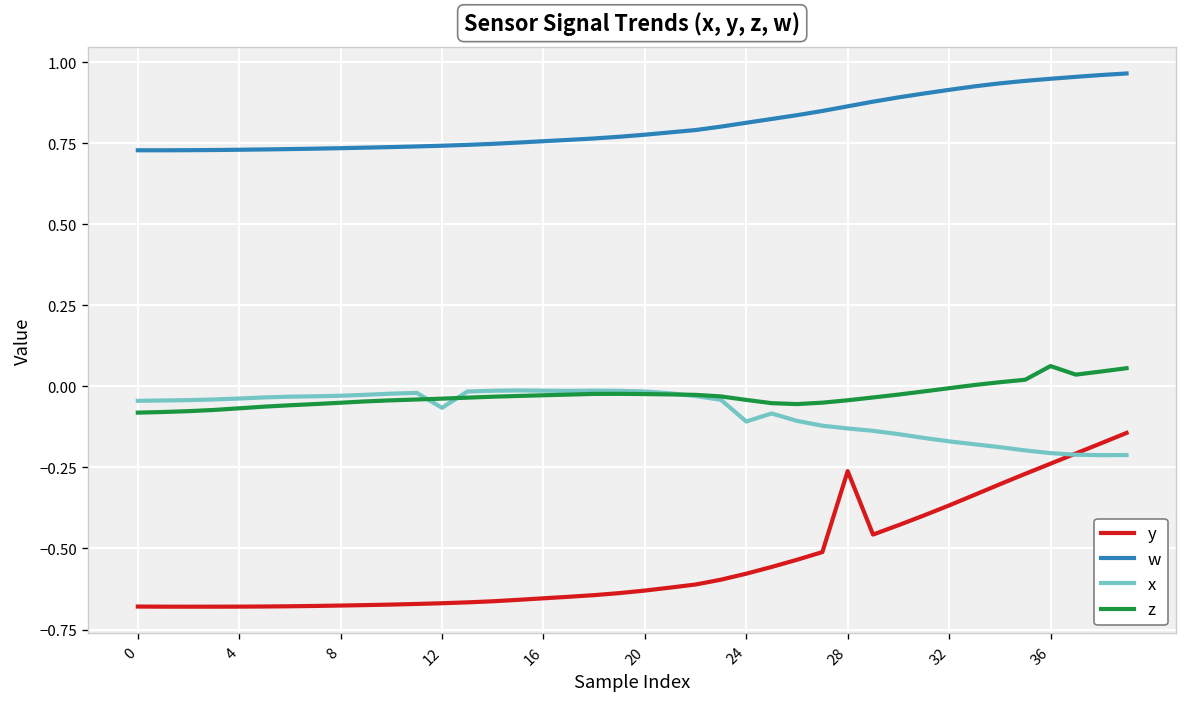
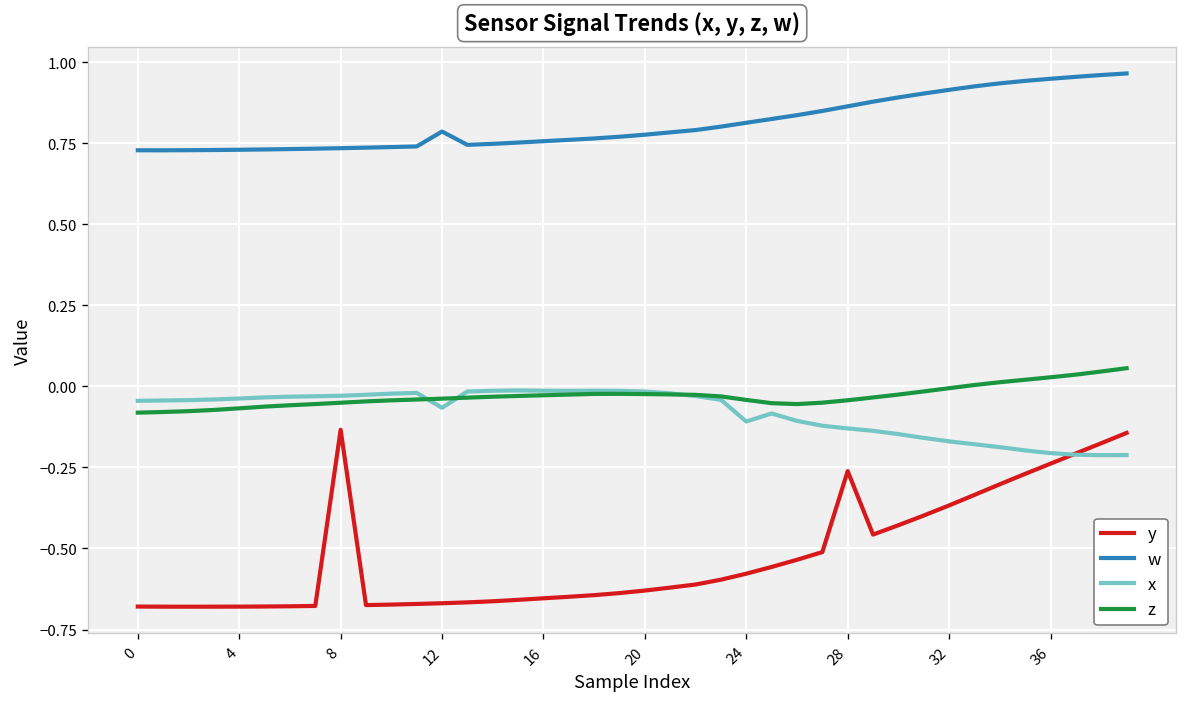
y, 8: -0.68 -> -0.13
w, 12: 0.74 -> 0.79
z, 36: 0.06 -> 0.03
